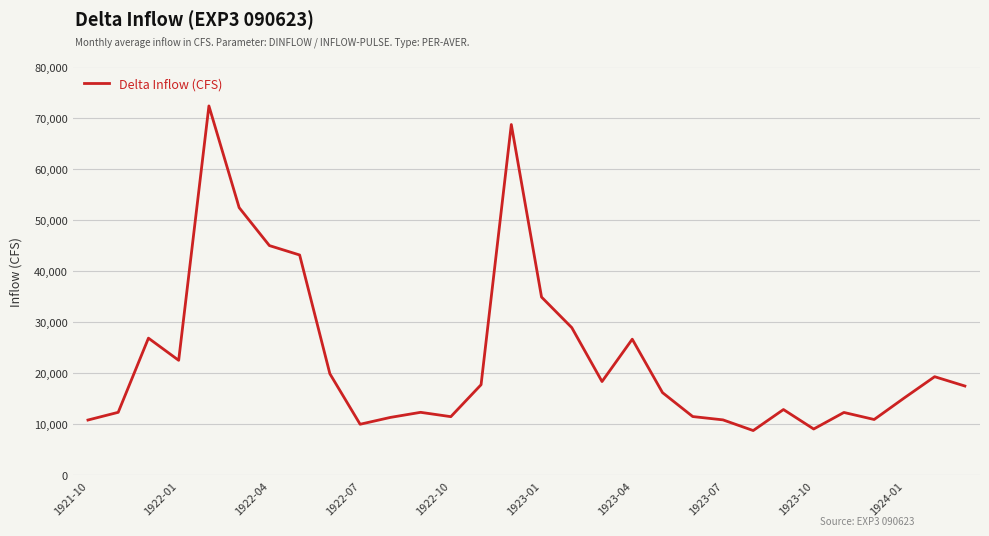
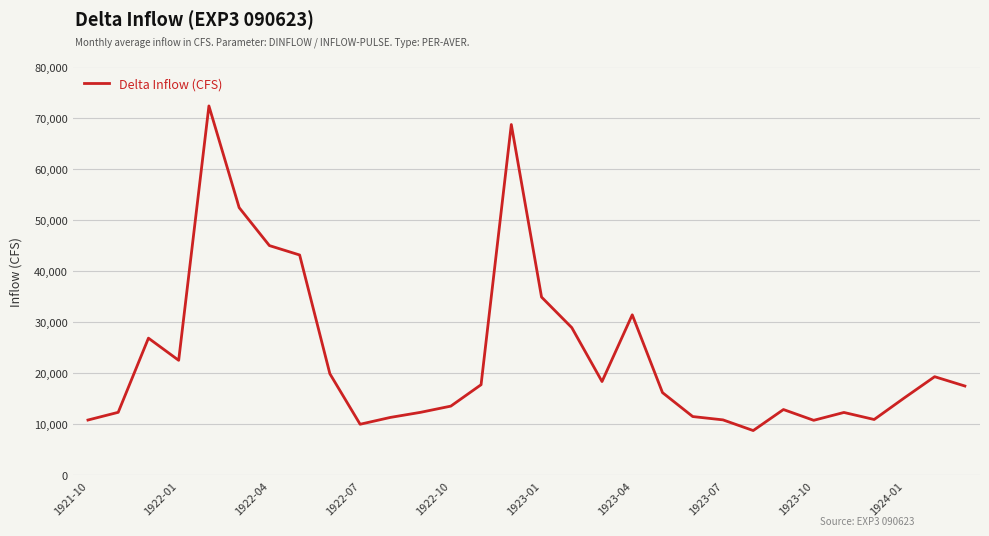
1922-10: 12,000 -> 14,000
1923-04: 27,000 -> 31,000
1923-10: 9,000 -> 11,000
